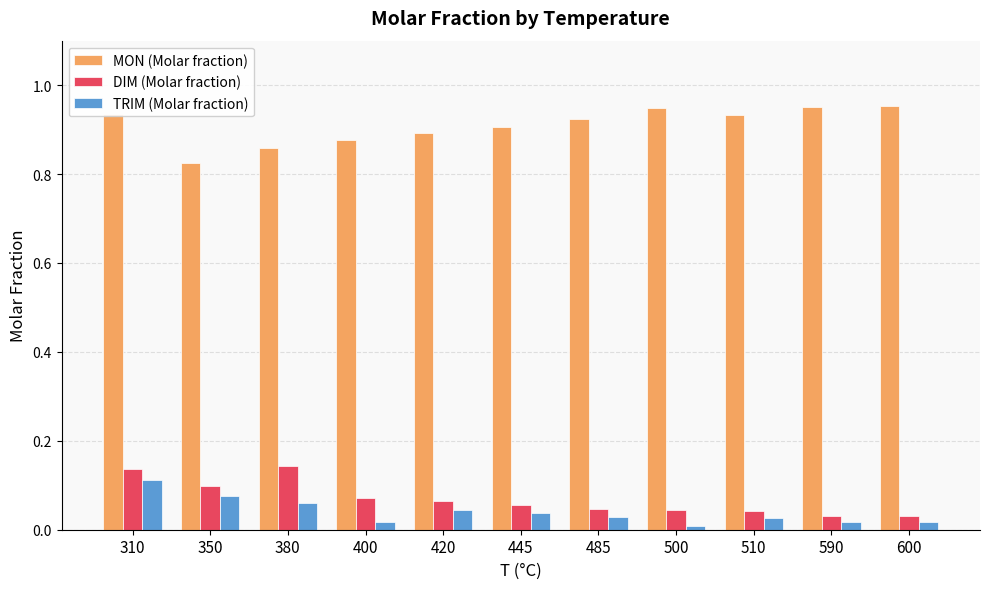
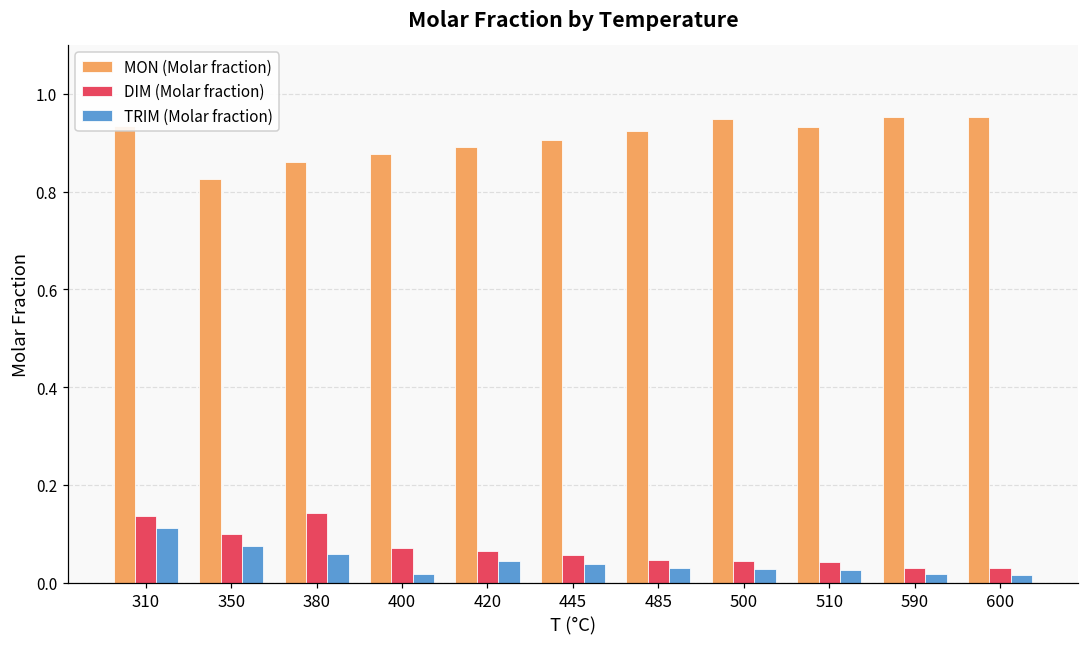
TRIM (Molar fraction), 500: 0.01 -> 0.03
